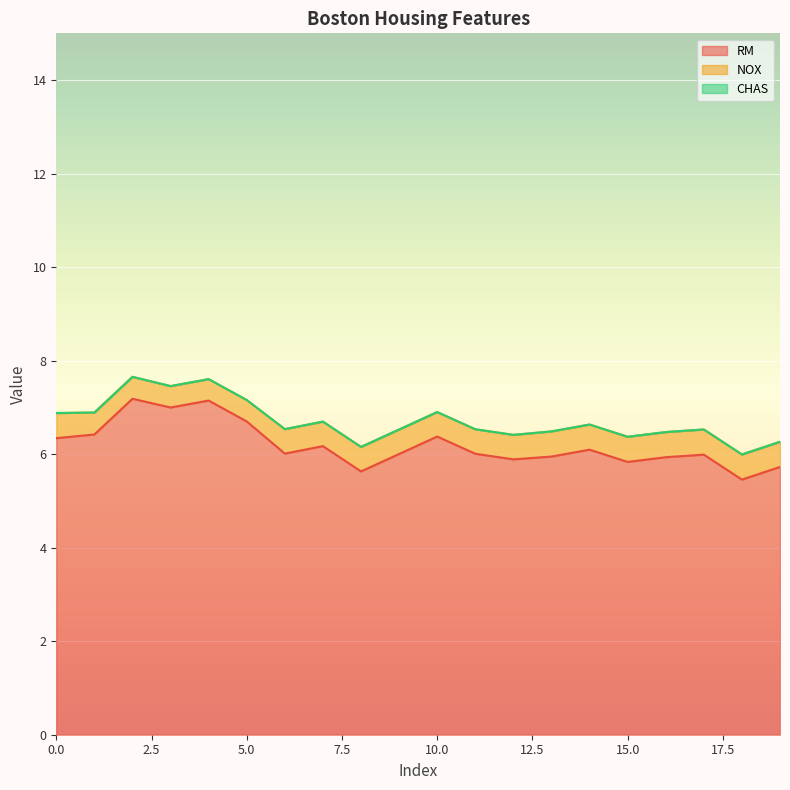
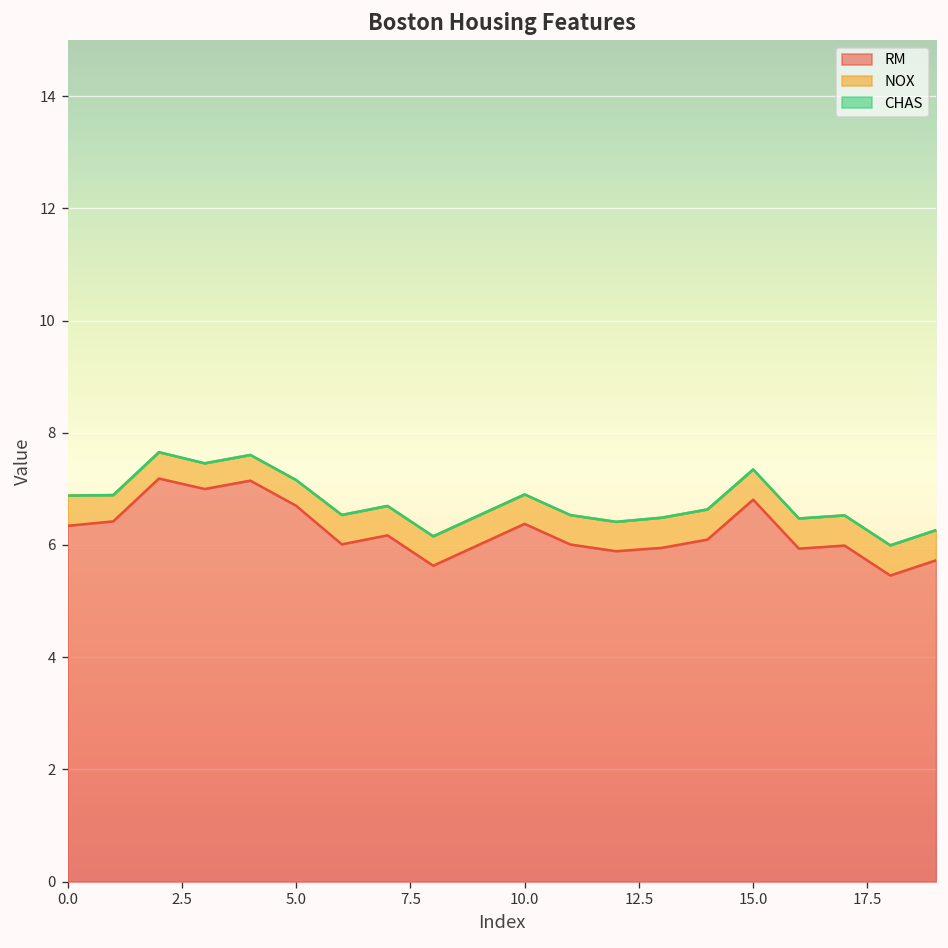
RM, 15.0: 5.8 -> 6.8
